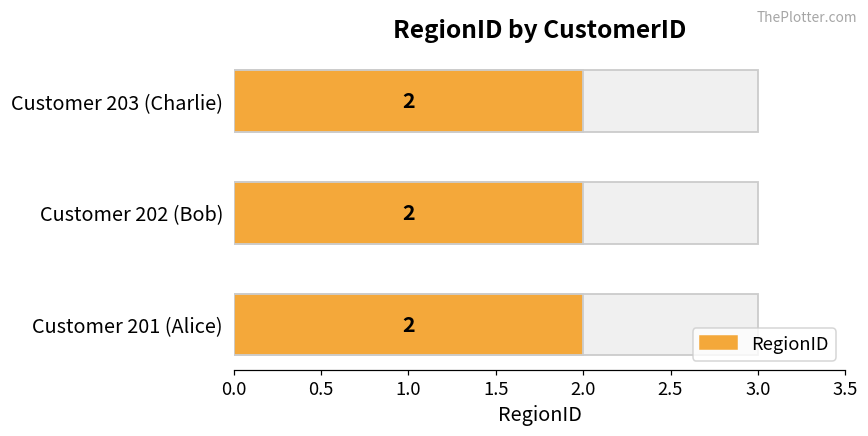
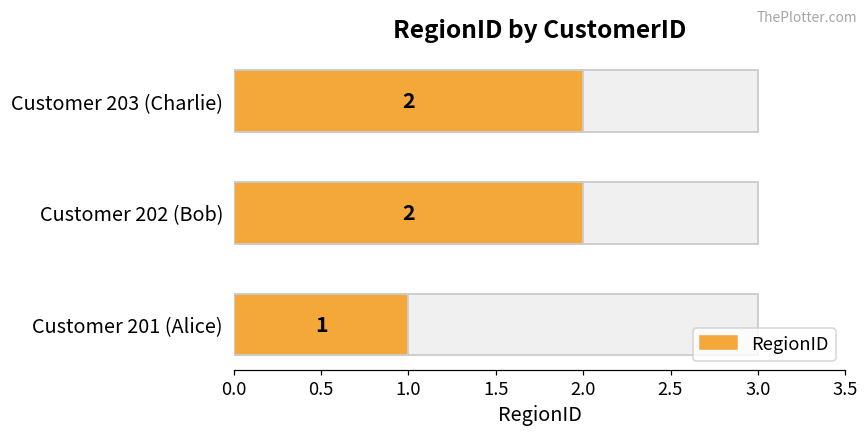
RegionID, Customer 201 (Alice): 2 -> 1
